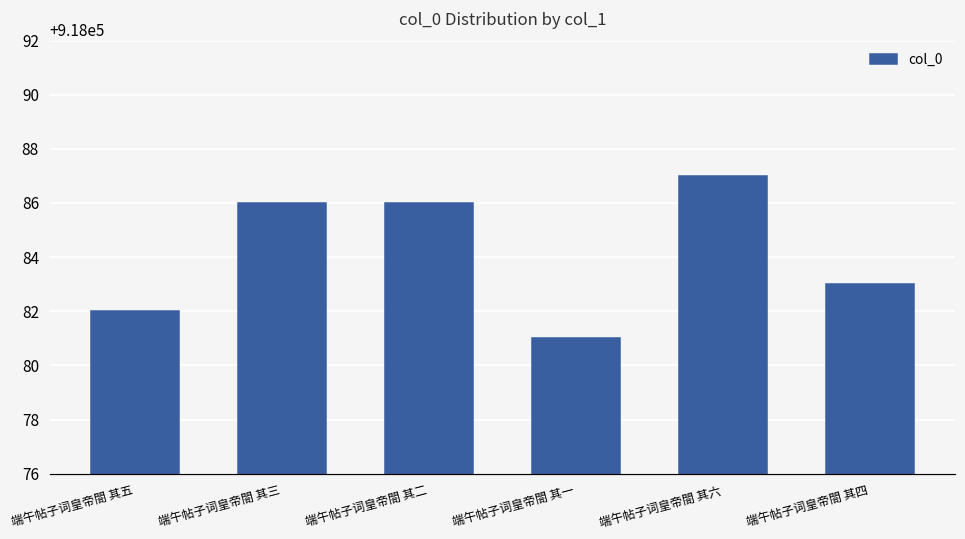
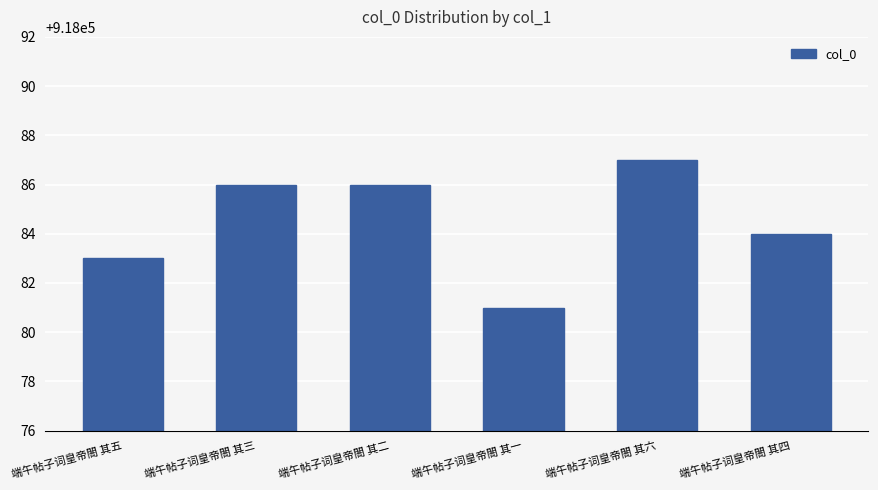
端午帖子词皇帝閤 其五: 918082 -> 918083
端午帖子词皇帝閤 其四: 918083 -> 918084
